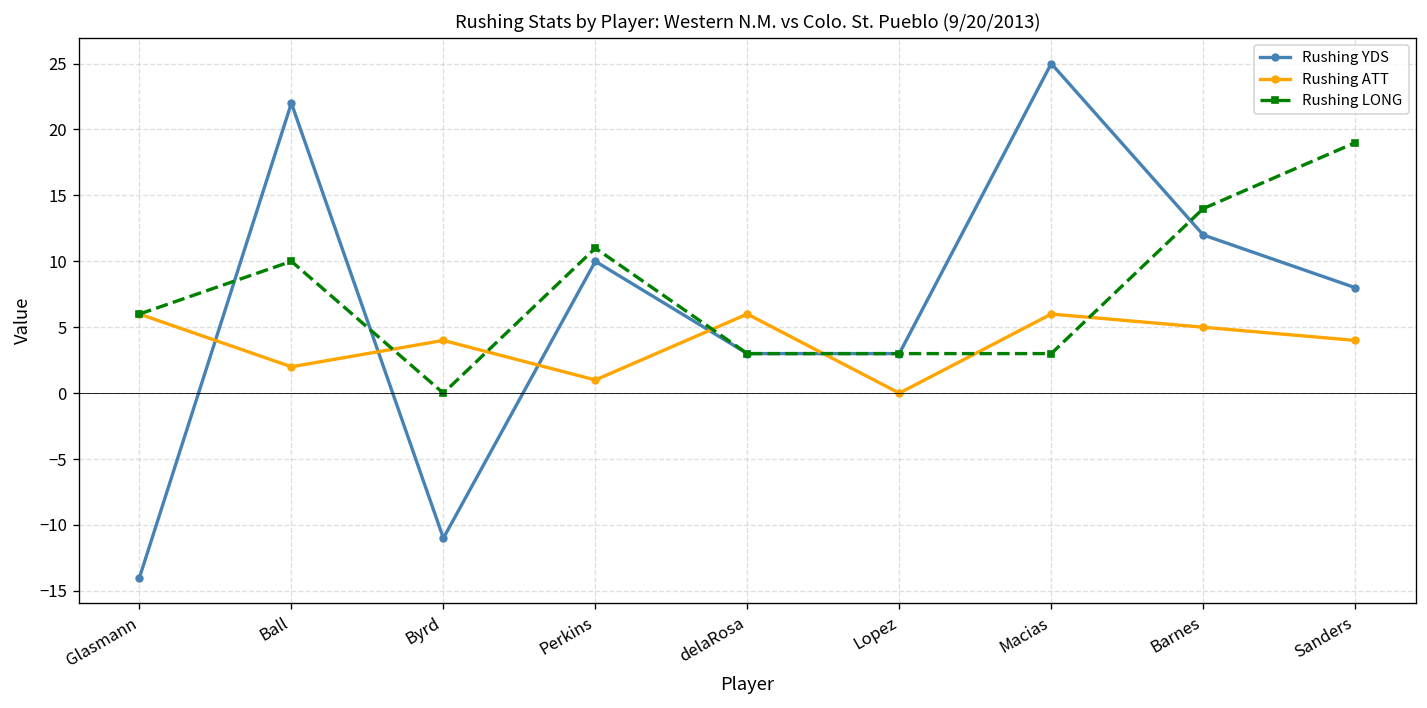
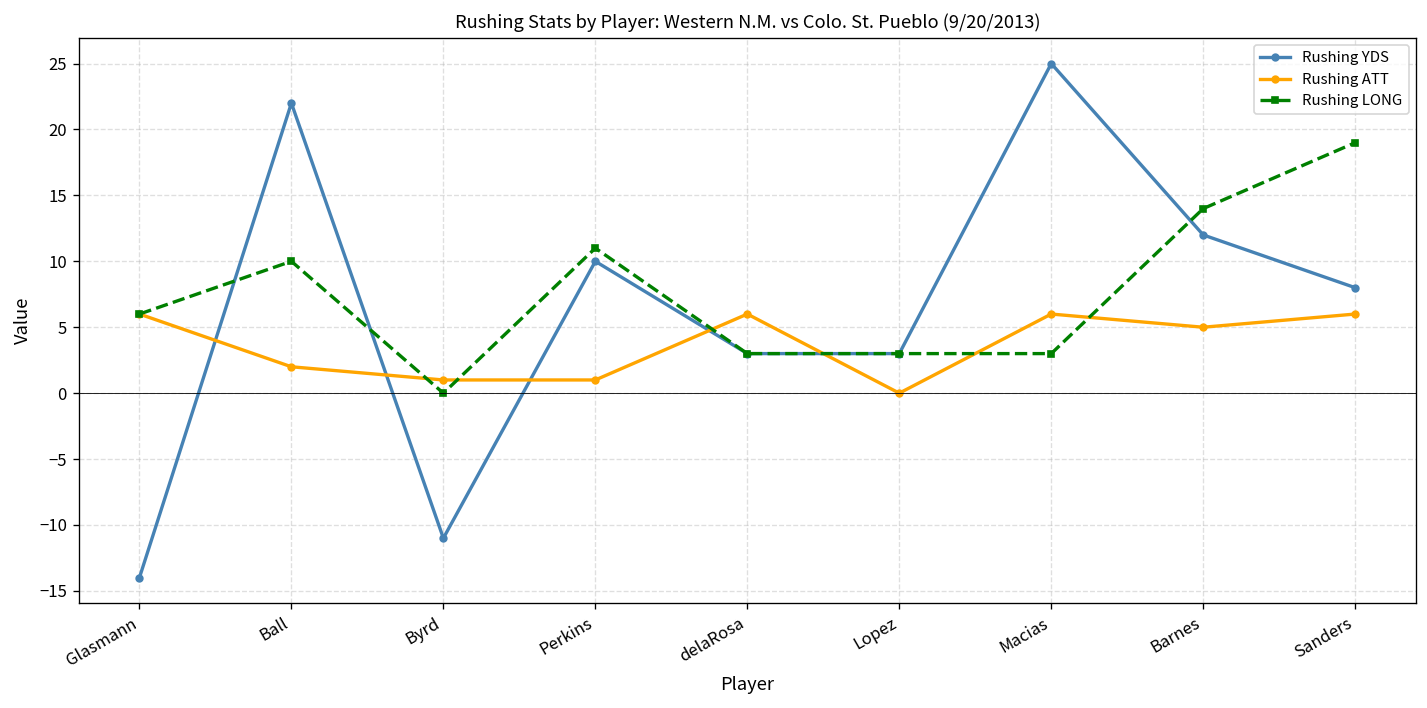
Rushing ATT, Byrd: 4 -> 1
Rushing ATT, Sanders: 4 -> 6
